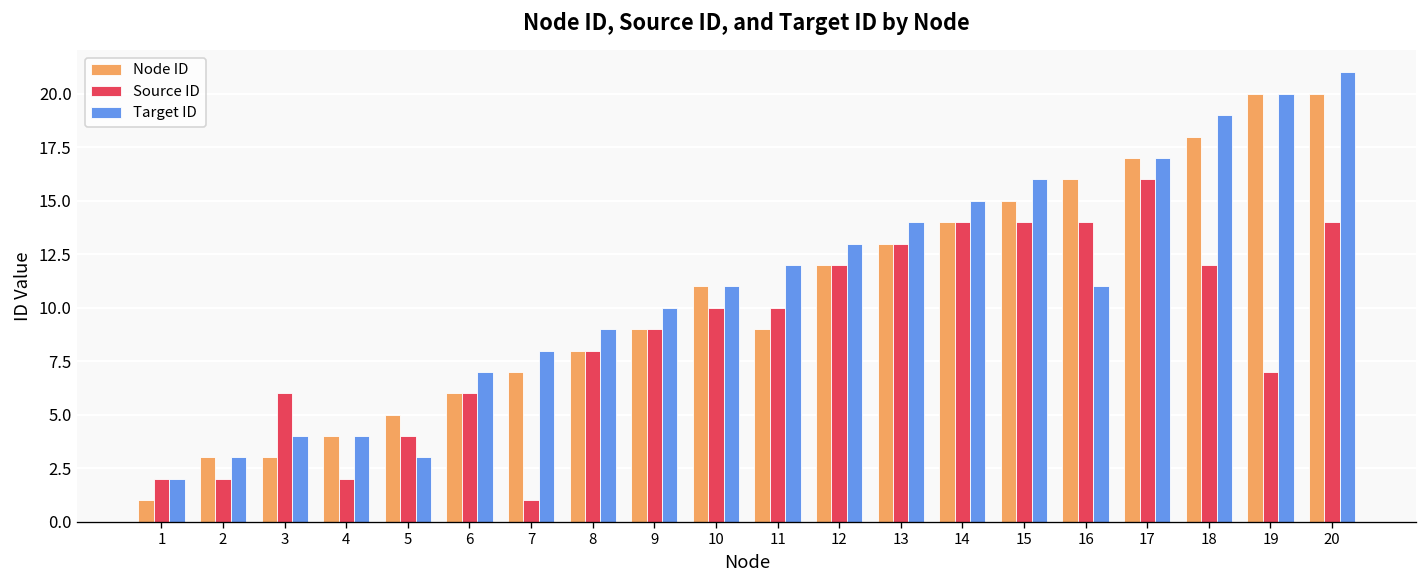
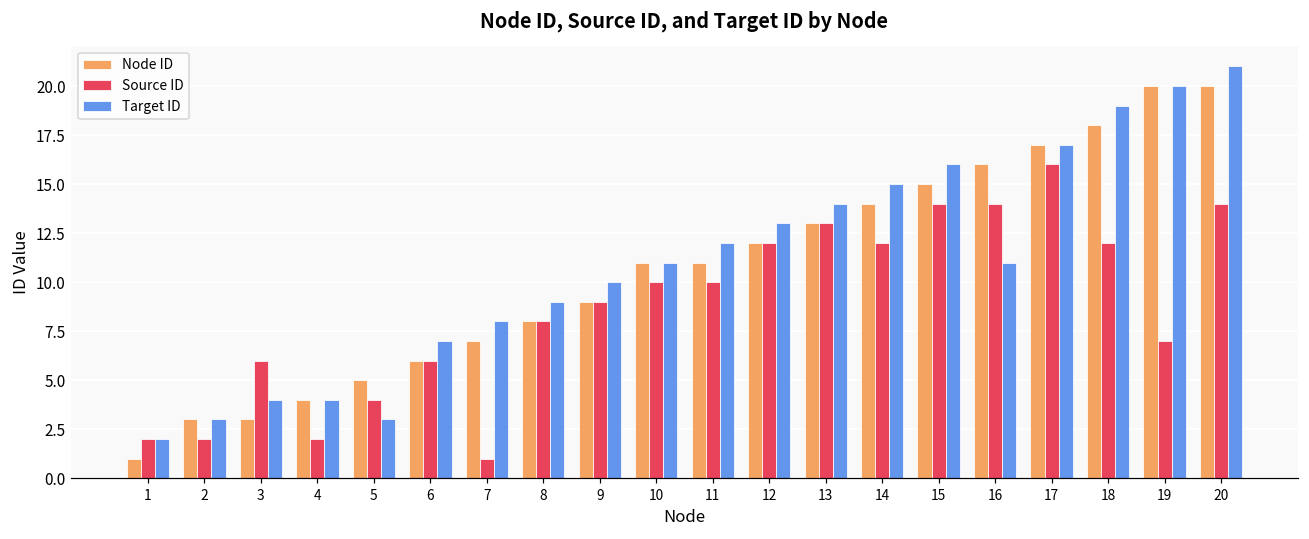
Node ID, 11: 9 -> 11
Source ID, 14: 14 -> 12
